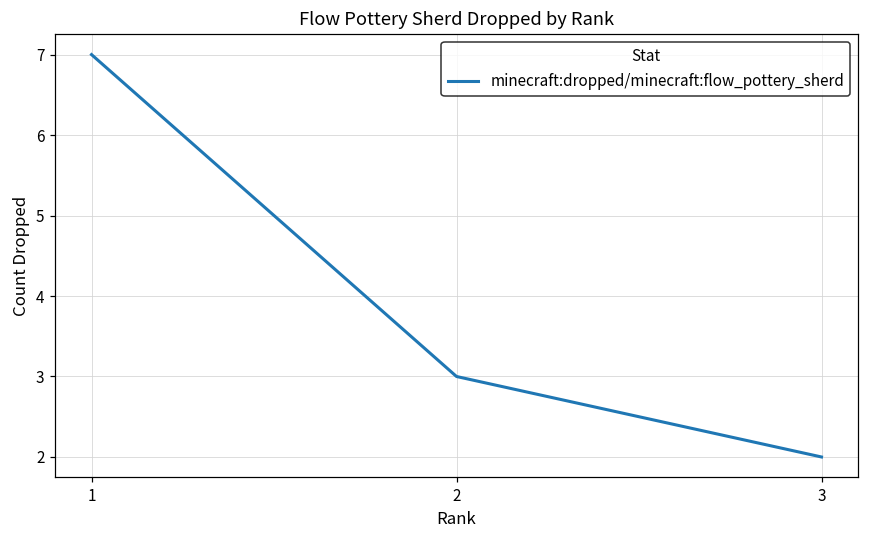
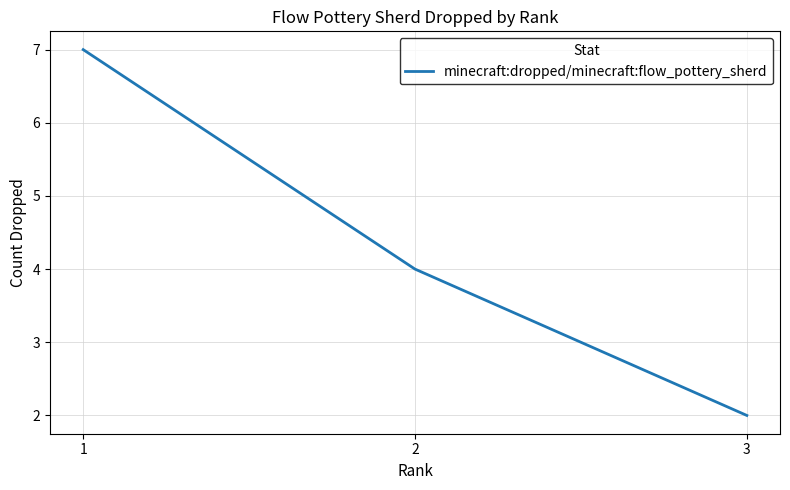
2: 3 -> 4
